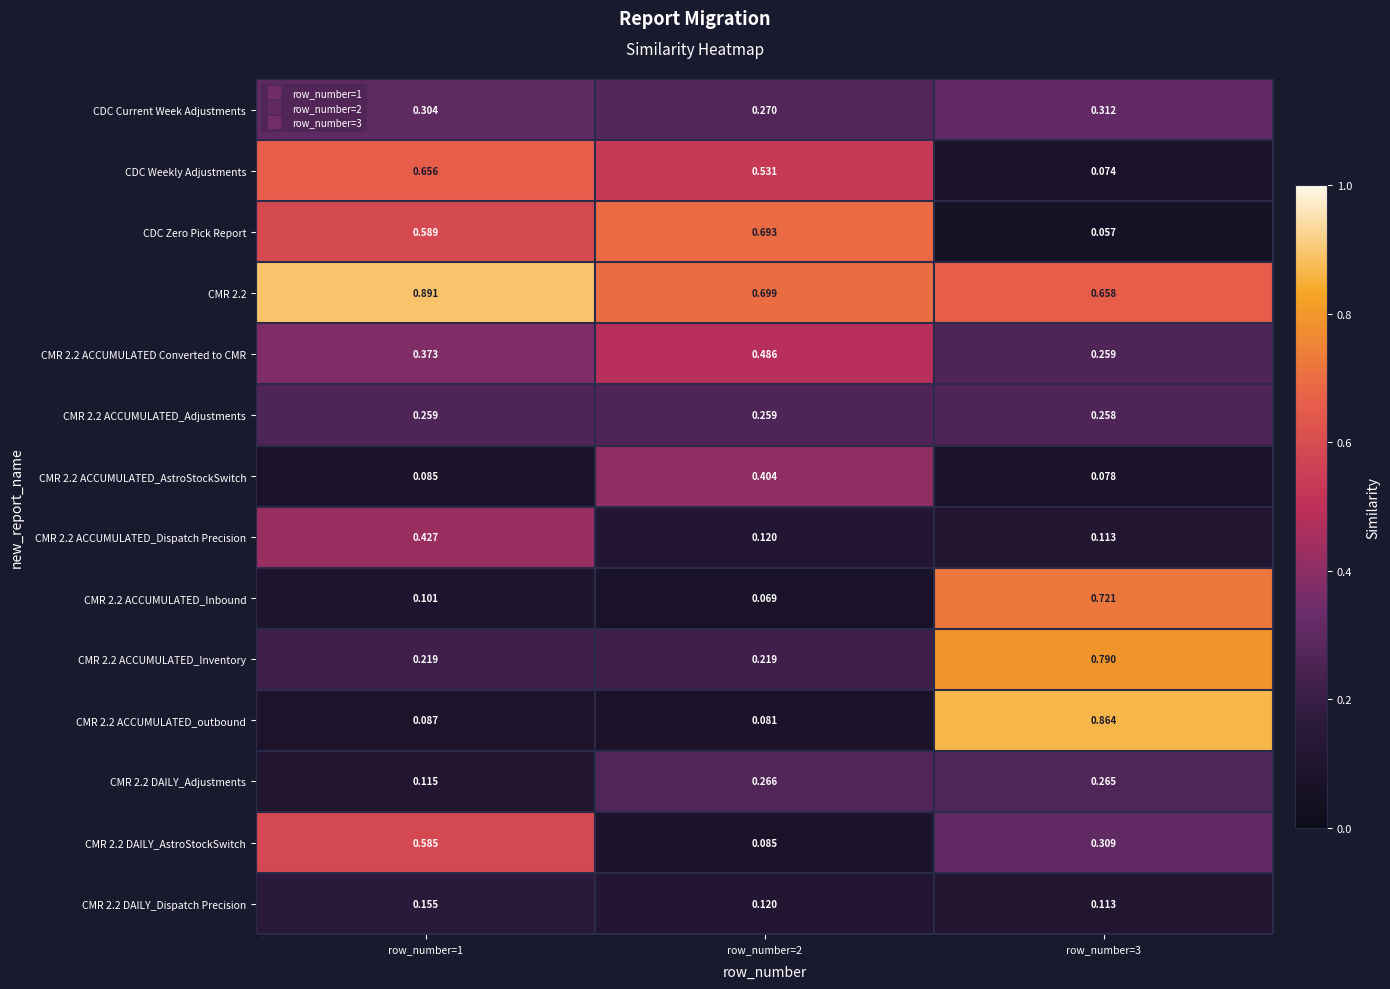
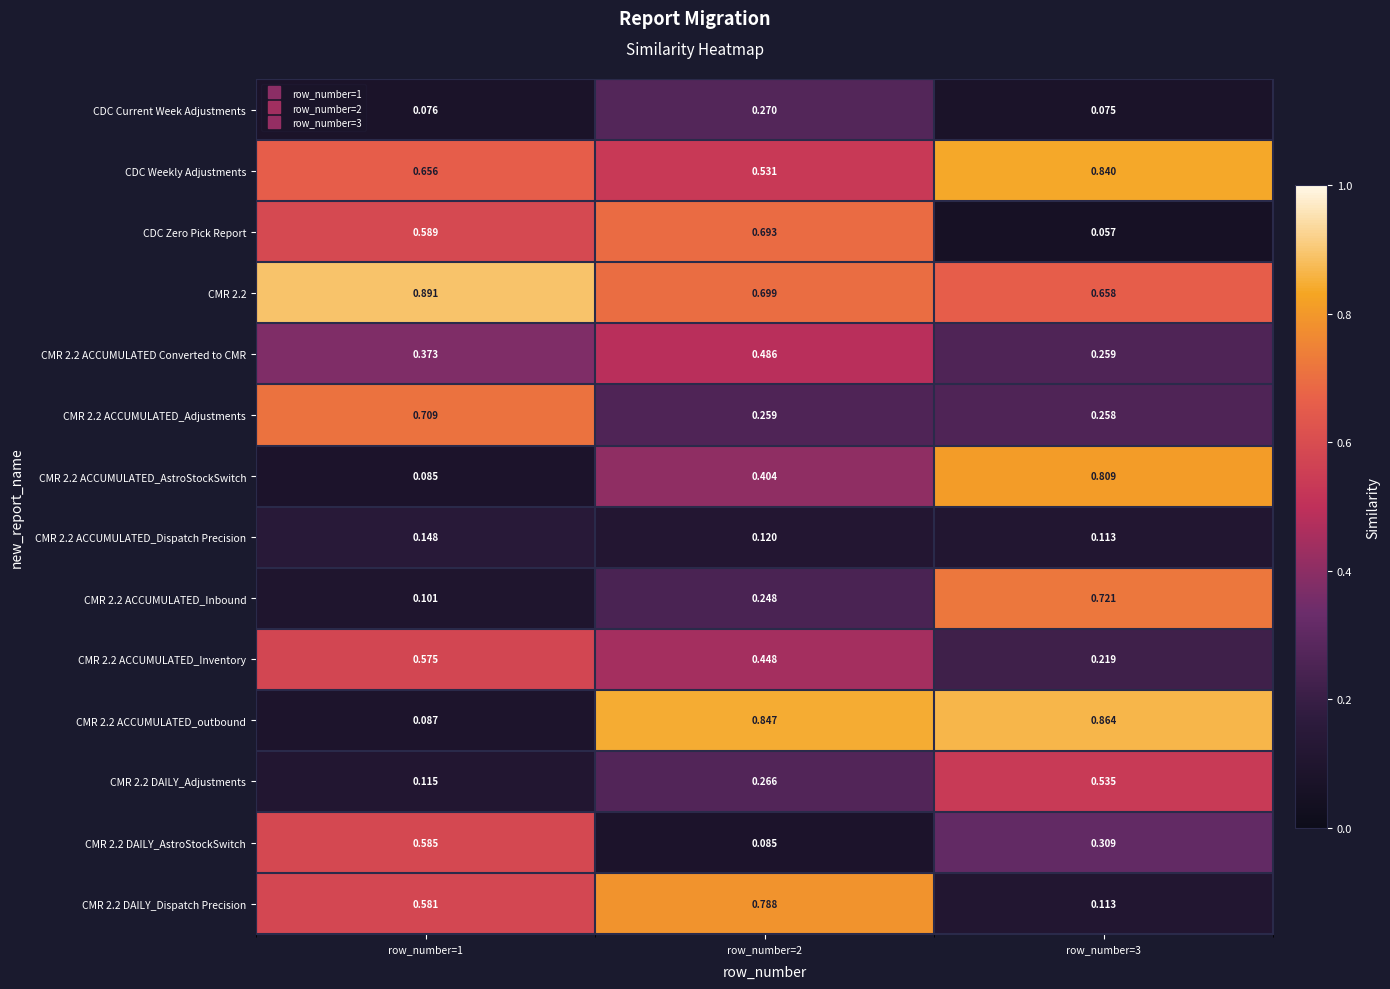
CDC Current Week Adjustments, row_number=1: 0.304 -> 0.076
CDC Current Week Adjustments, row_number=3: 0.312 -> 0.075
CDC Weekly Adjustments, row_number=3: 0.074 -> 0.840
CMR 2.2 ACCUMULATED_Adjustments, row_number=1: 0.259 -> 0.709
CMR 2.2 ACCUMULATED_AstroStockSwitch, row_number=3: 0.078 -> 0.809
CMR 2.2 ACCUMULATED_Dispatch Precision, row_number=1: 0.427 -> 0.148
CMR 2.2 ACCUMULATED_Inbound, row_number=2: 0.069 -> 0.248
CMR 2.2 ACCUMULATED_Inventory, row_number=1: 0.219 -> 0.575
CMR 2.2 ACCUMULATED_Inventory, row_number=2: 0.219 -> 0.448
CMR 2.2 ACCUMULATED_Inventory, row_number=3: 0.790 -> 0.219
CMR 2.2 ACCUMULATED_outbound, row_number=2: 0.081 -> 0.847
CMR 2.2 DAILY_Adjustments, row_number=3: 0.265 -> 0.535
CMR 2.2 DAILY_Dispatch Precision, row_number=1: 0.155 -> 0.581
CMR 2.2 DAILY_Dispatch Precision, row_number=2: 0.120 -> 0.788
